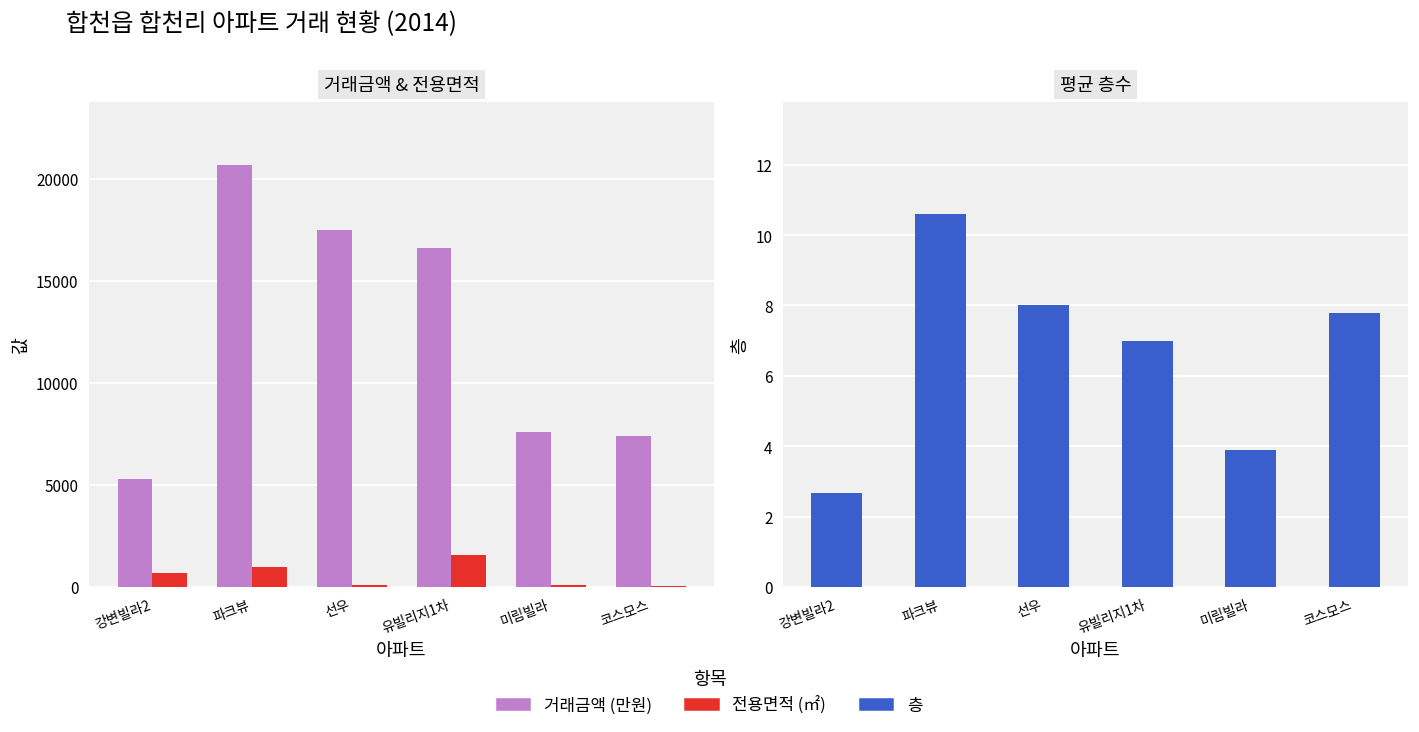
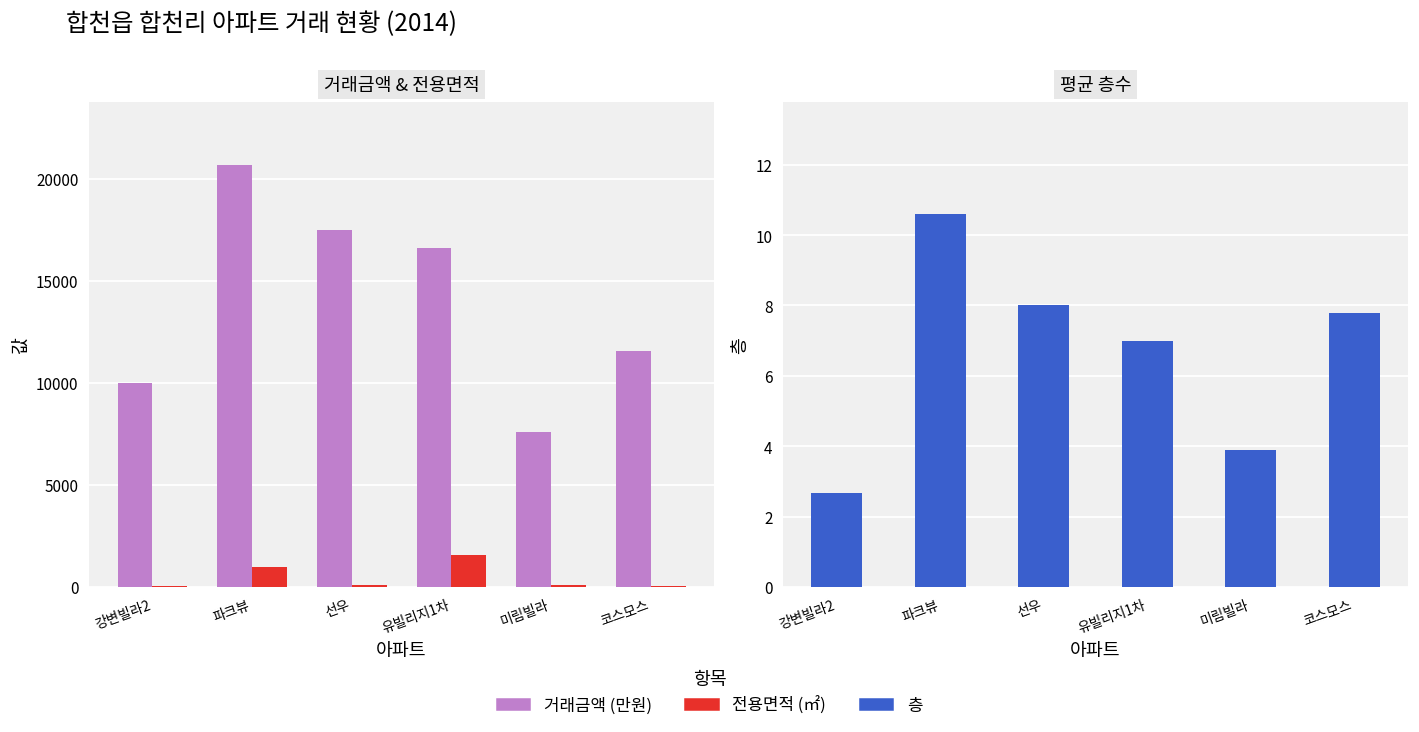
거래금액 & 전용면적, 거래금액 (만원), 강변빌라2: 5300 -> 10000
거래금액 & 전용면적, 전용면적 (㎡), 강변빌라2: 700 -> 100
거래금액 & 전용면적, 거래금액 (만원), 코스모스: 7400 -> 11600
